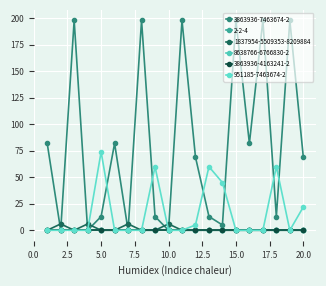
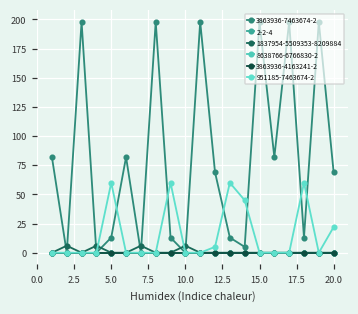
951185-7463674-2, 5.0: 74 -> 60
